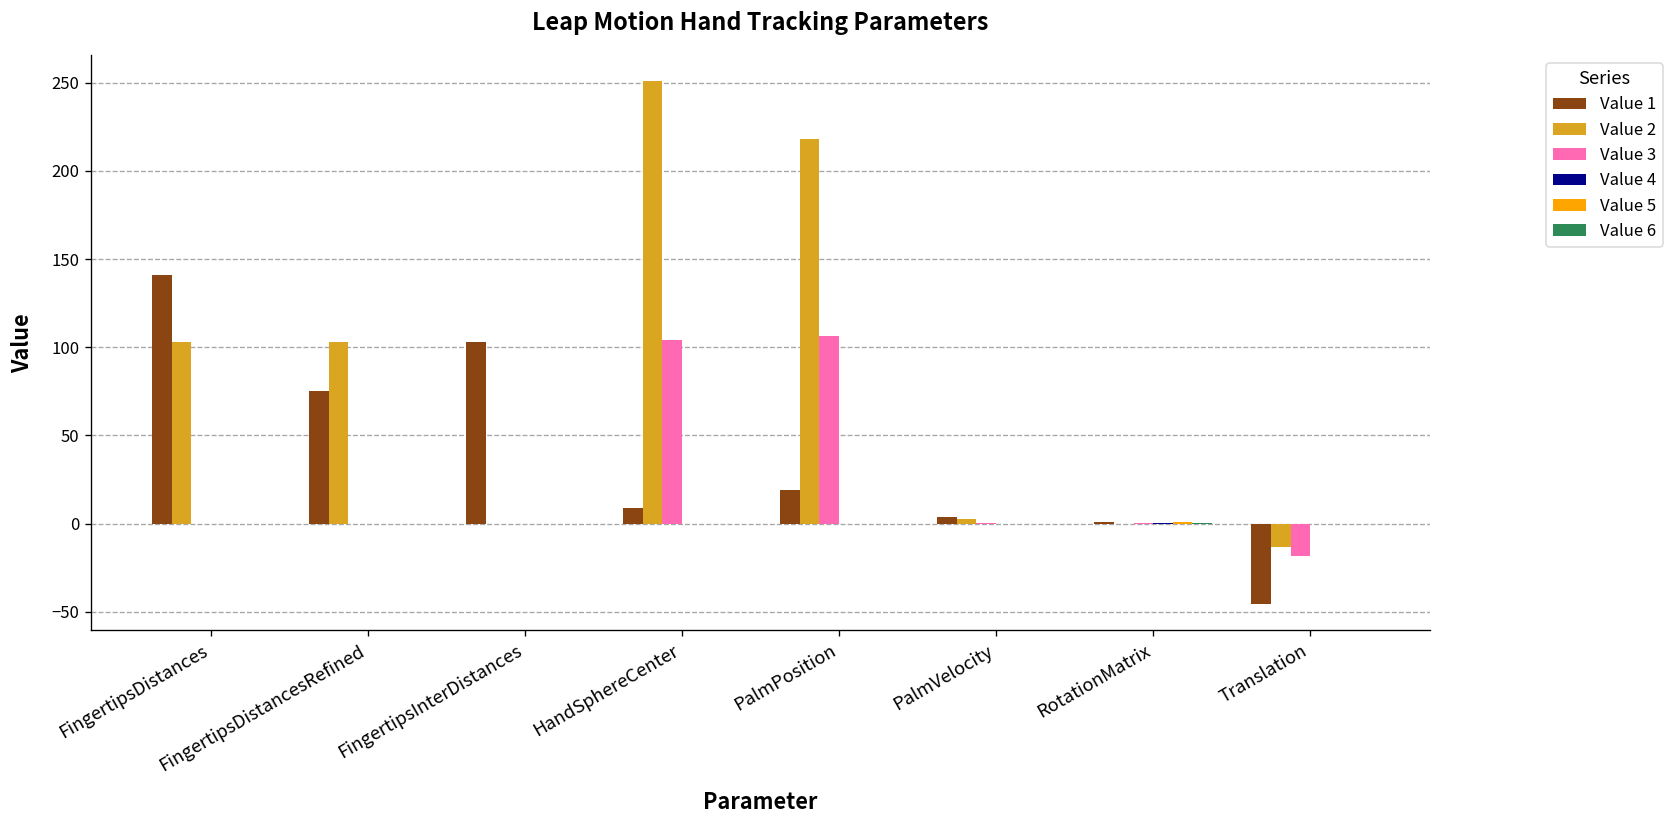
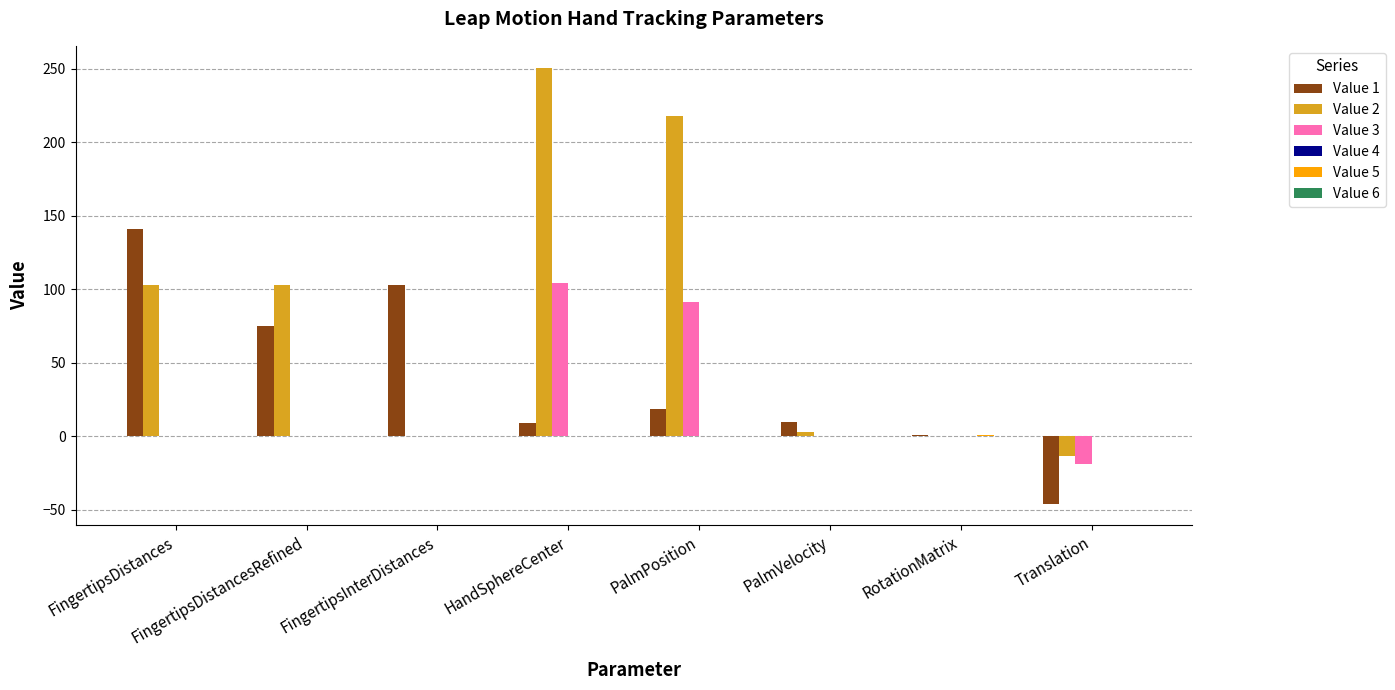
Value 3, PalmPosition: 106 -> 92
Value 1, PalmVelocity: 4 -> 10
